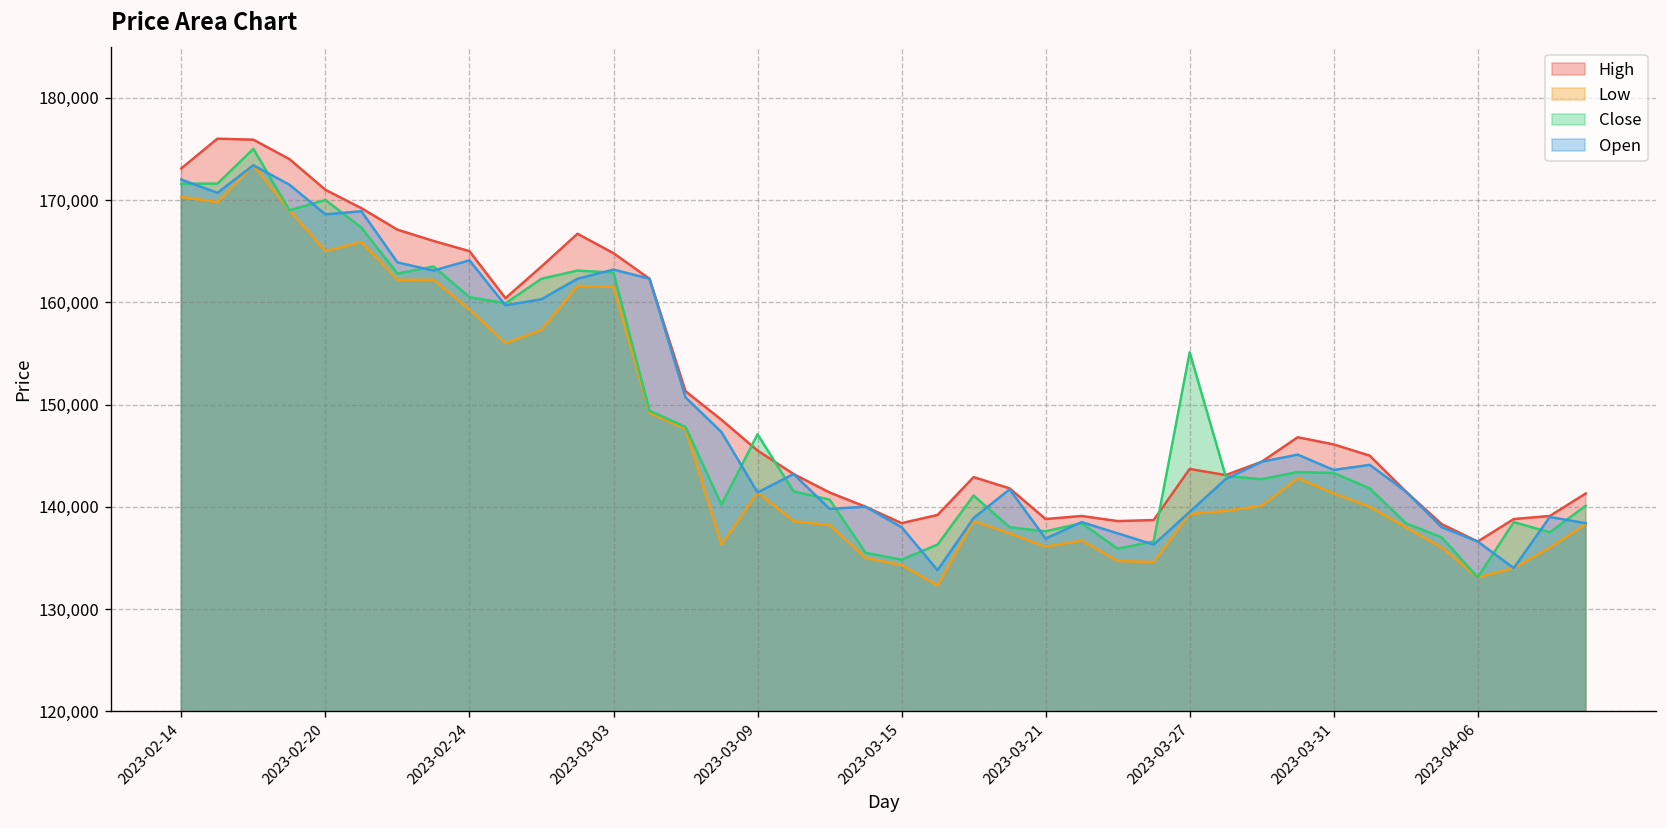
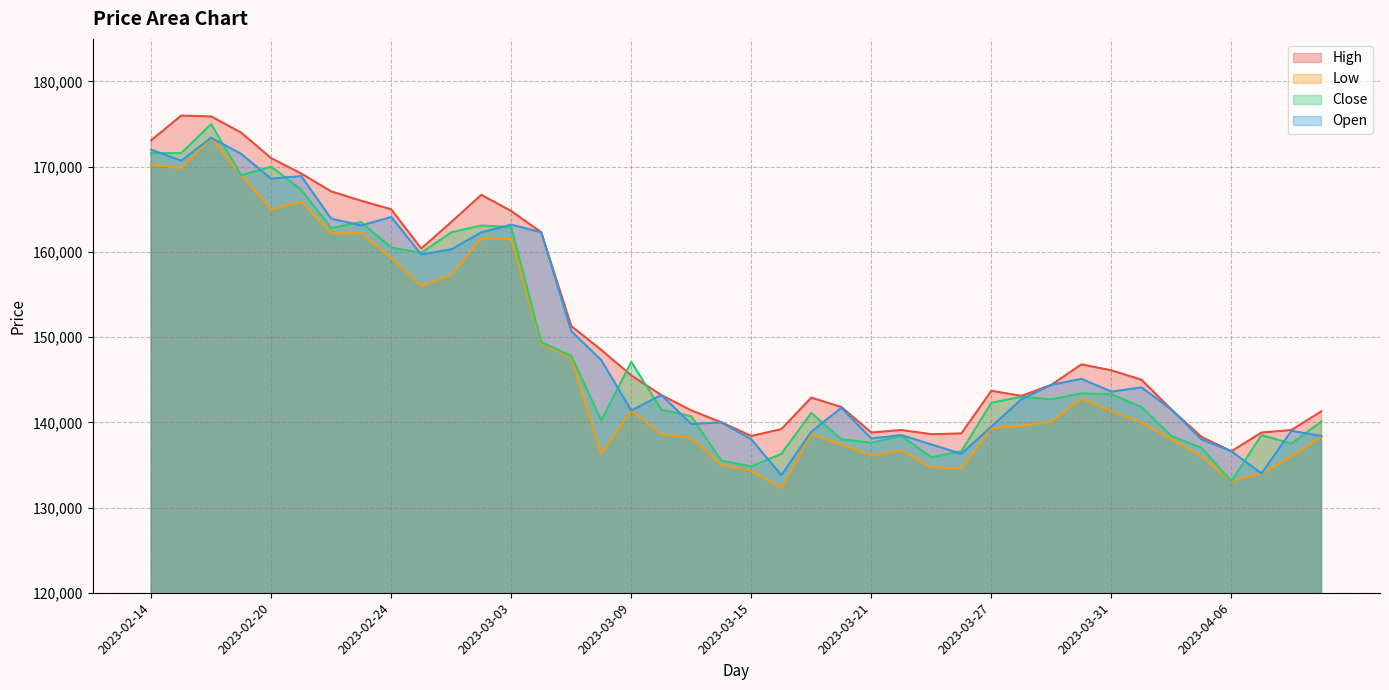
Open, 2023-03-21: 137,000 -> 138,000
Close, 2023-03-27: 155,000 -> 142,000
